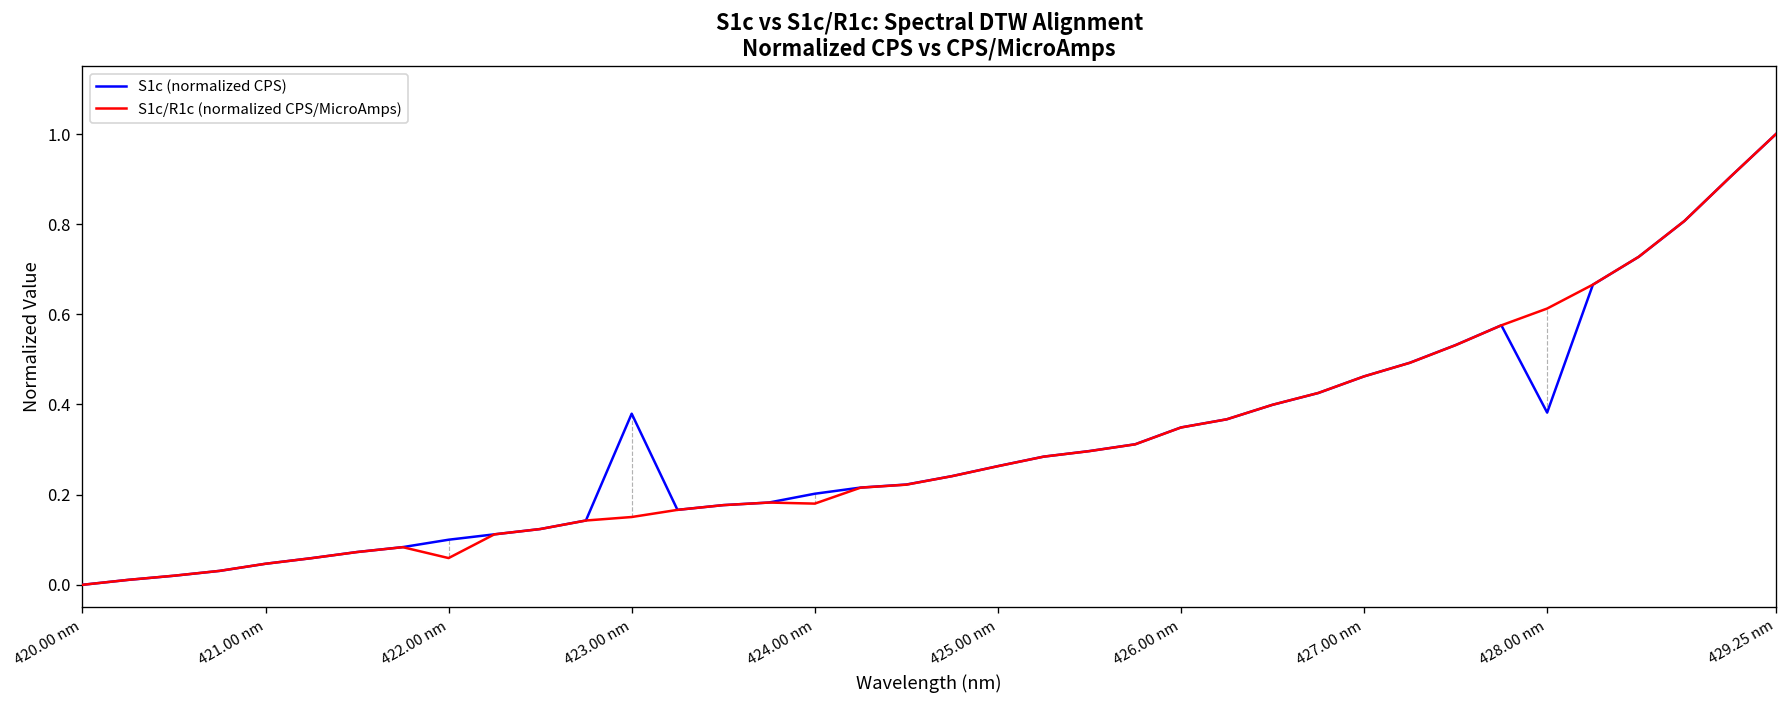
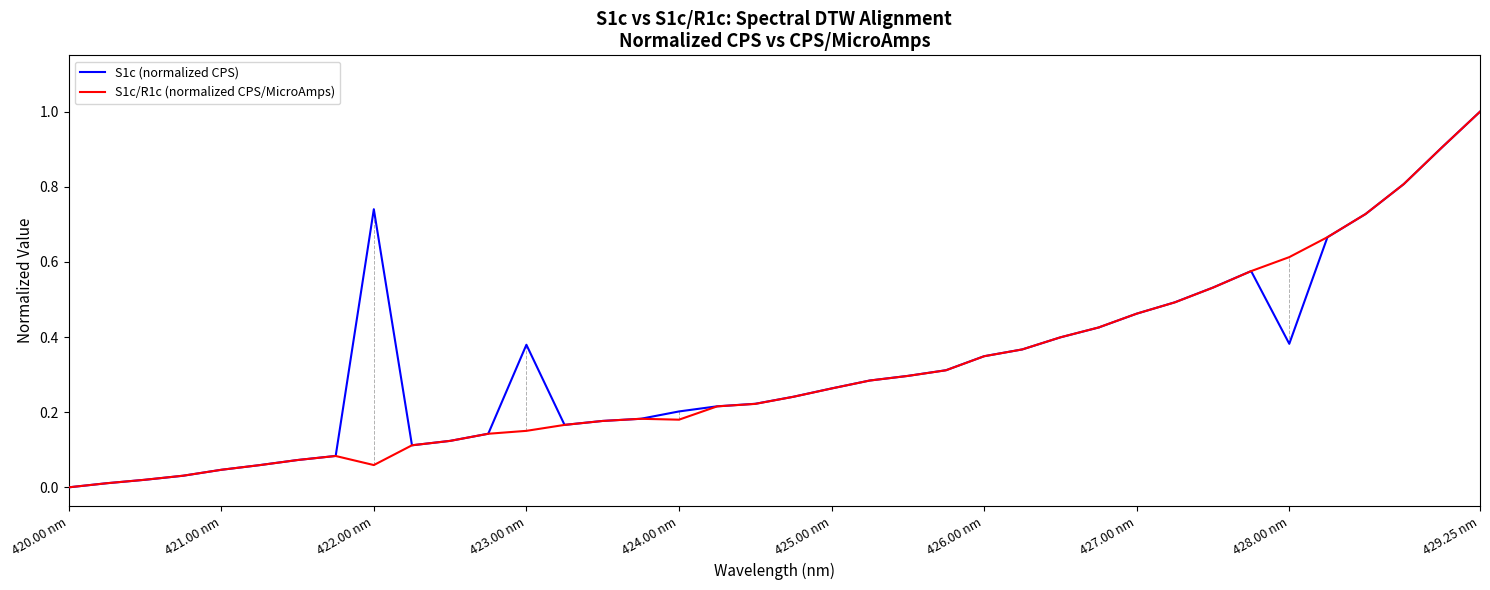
S1c (normalized CPS), 422.00 nm: 0.10 -> 0.74
